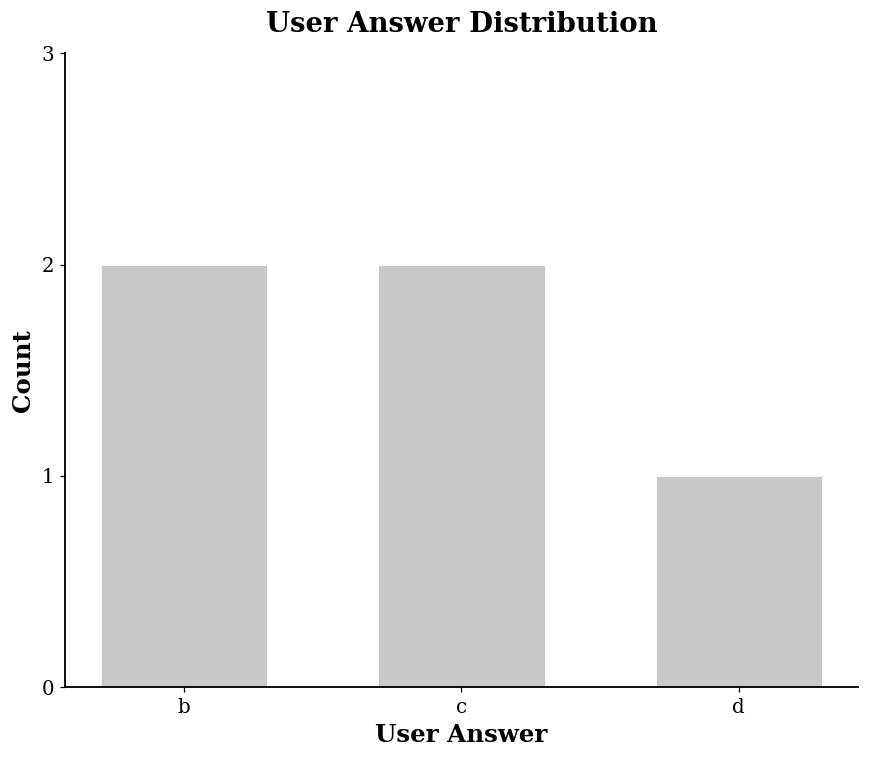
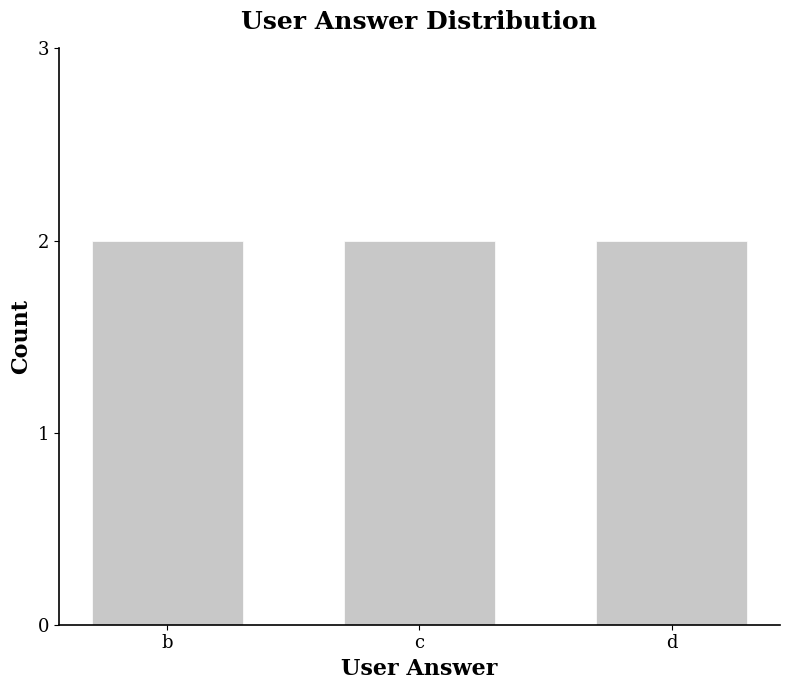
d: 1 -> 2
